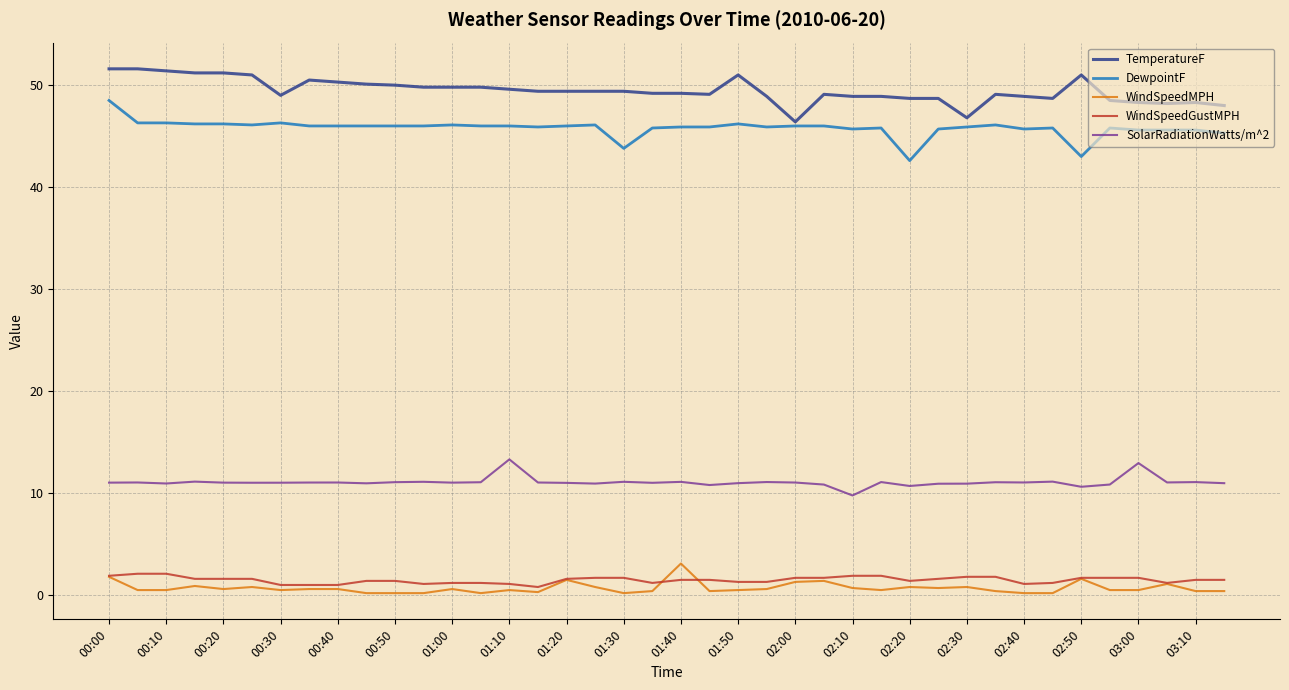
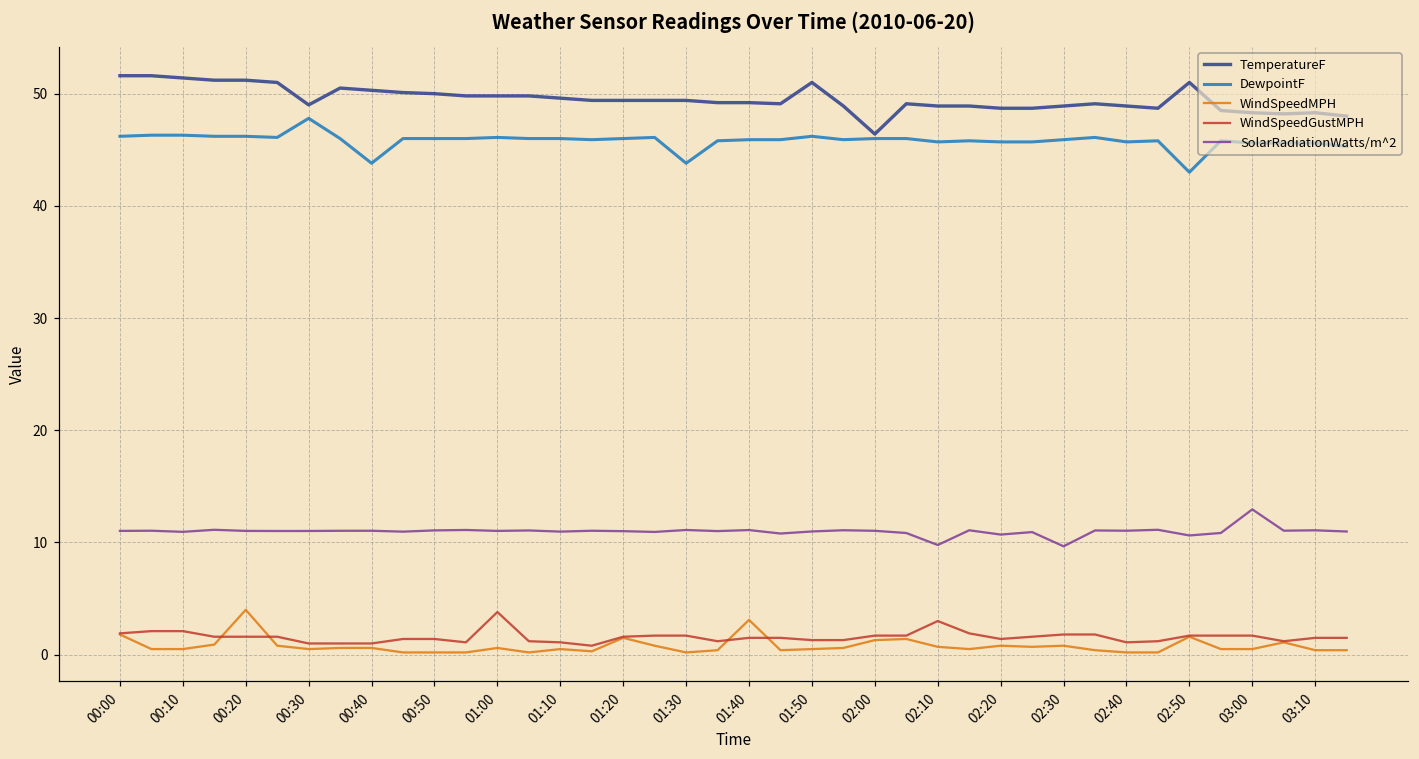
DewpointF, 00:00: 48.5 -> 46.2
WindSpeedMPH, 00:20: 0.6 -> 4.0
DewpointF, 00:30: 46.3 -> 47.8
DewpointF, 00:40: 46.0 -> 43.8
WindSpeedGustMPH, 01:00: 1.2 -> 3.8
SolarRadiationWatts/m^2, 01:10: 13.3 -> 11.0
WindSpeedGustMPH, 02:10: 1.9 -> 3.0
DewpointF, 02:20: 42.6 -> 45.7
TemperatureF, 02:30: 46.8 -> 48.9
SolarRadiationWatts/m^2, 02:30: 10.9 -> 9.7
